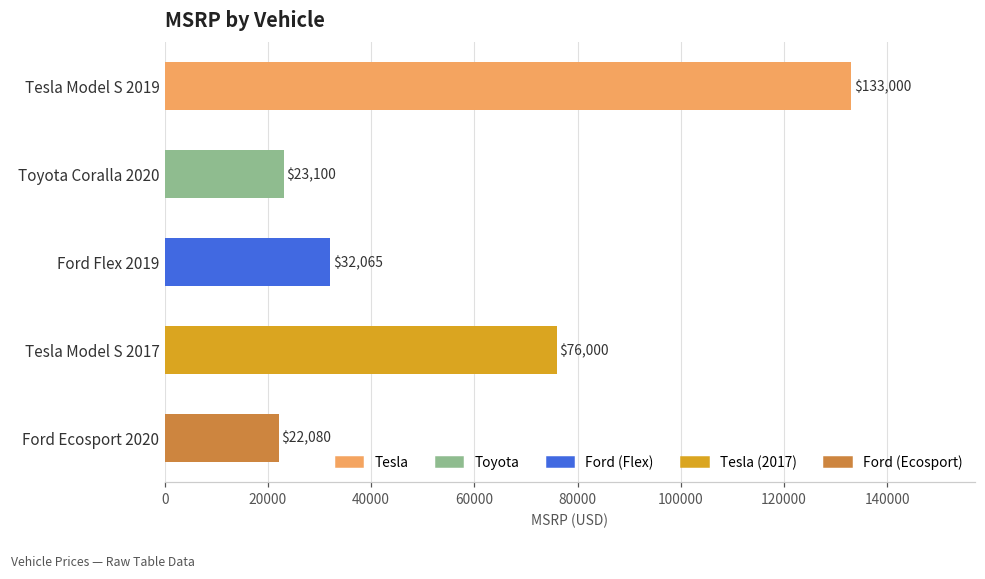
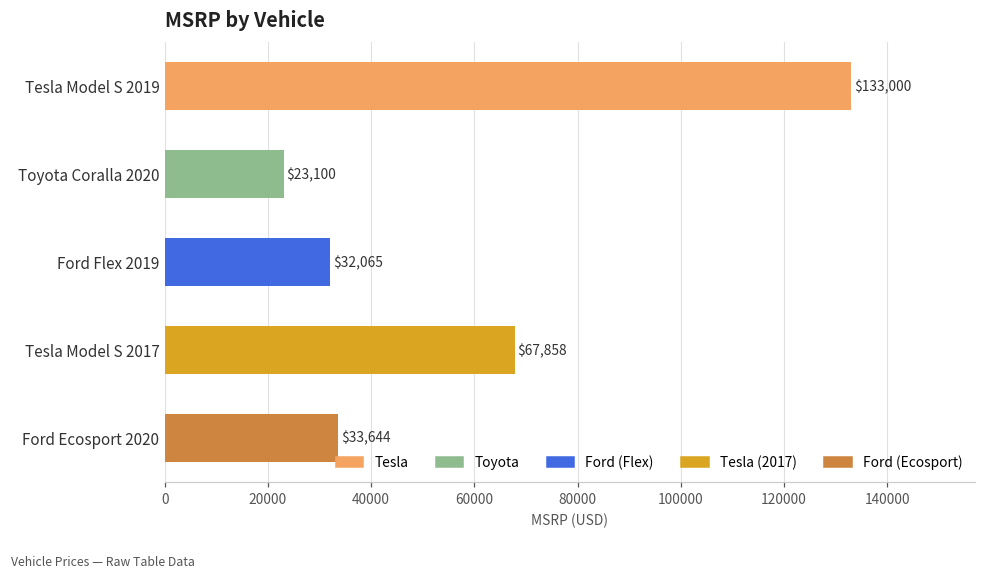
Tesla Model S 2017: $76,000 -> $67,858
Ford Ecosport 2020: $22,080 -> $33,644
